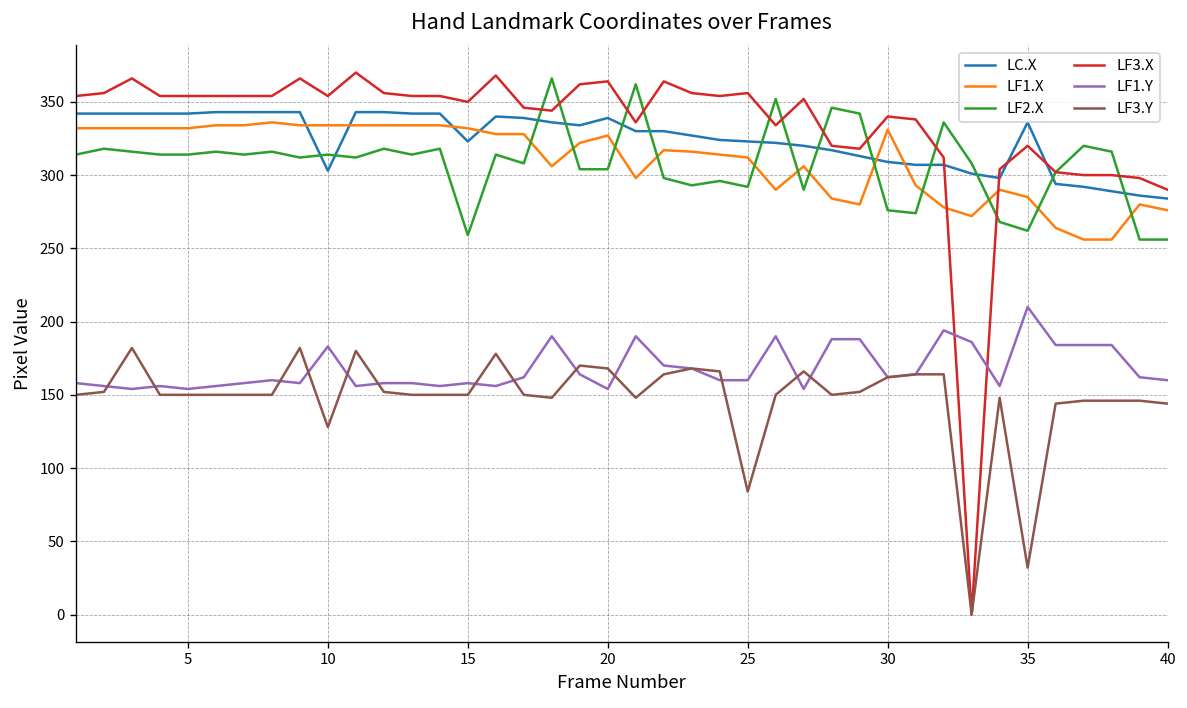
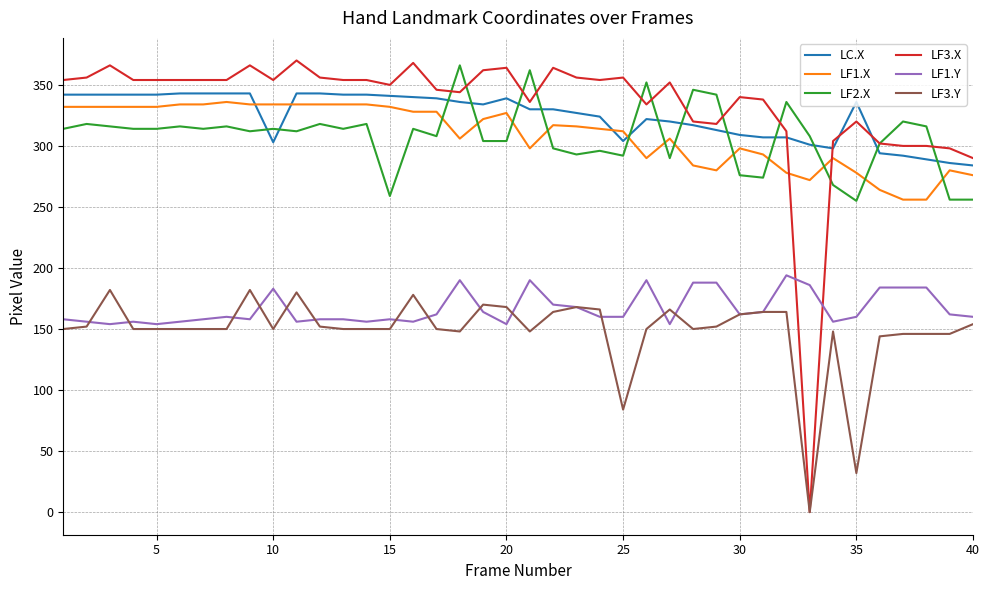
LF3.Y, 10: 128 -> 150
LC.X, 15: 323 -> 341
LC.X, 25: 323 -> 304
LF1.X, 30: 331 -> 298
LF1.X, 35: 285 -> 278
LF2.X, 35: 262 -> 255
LF1.Y, 35: 210 -> 160
LF3.Y, 40: 144 -> 154
